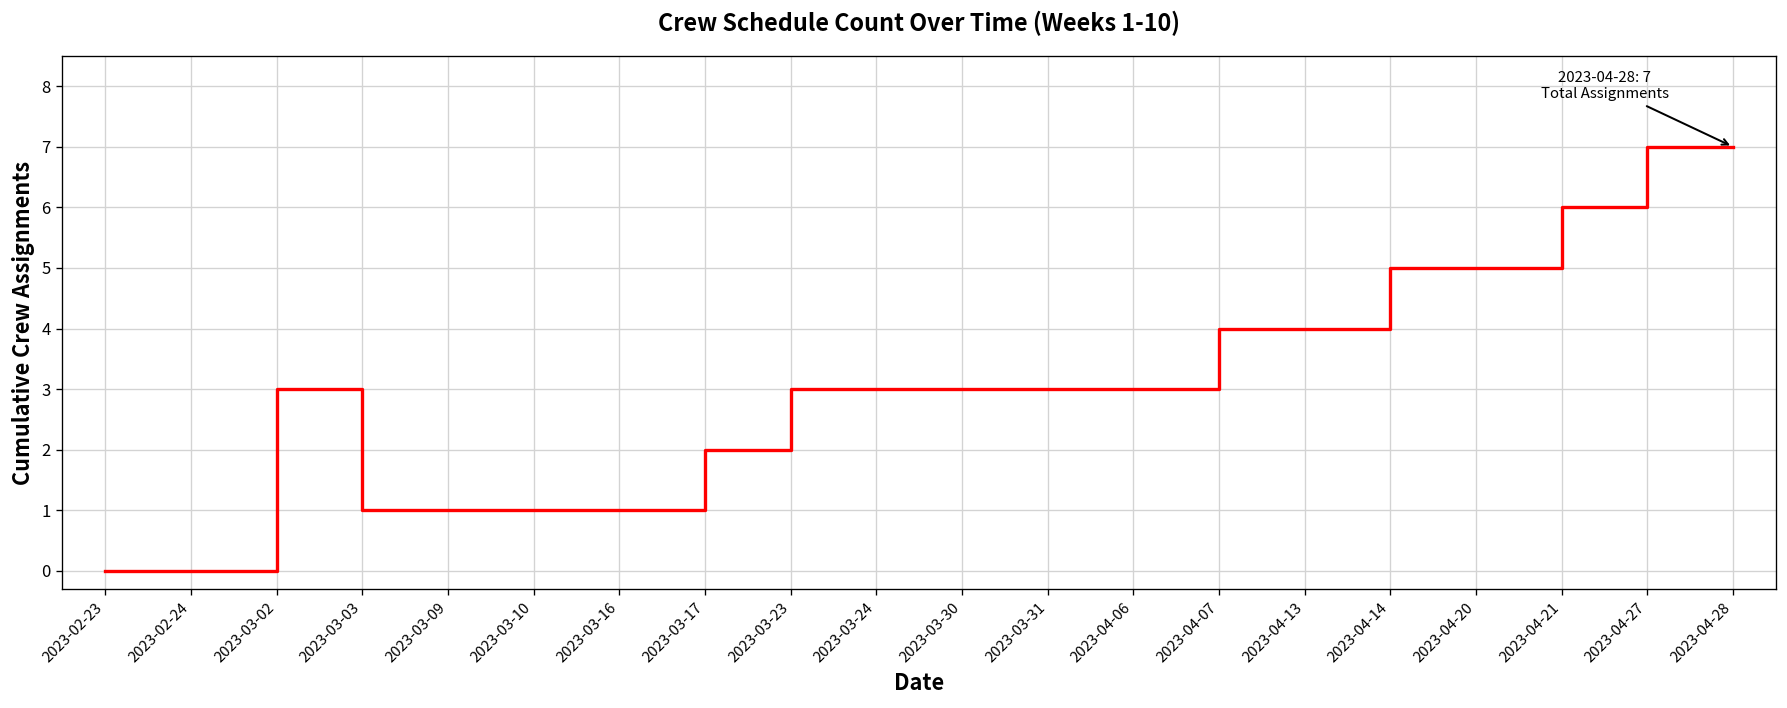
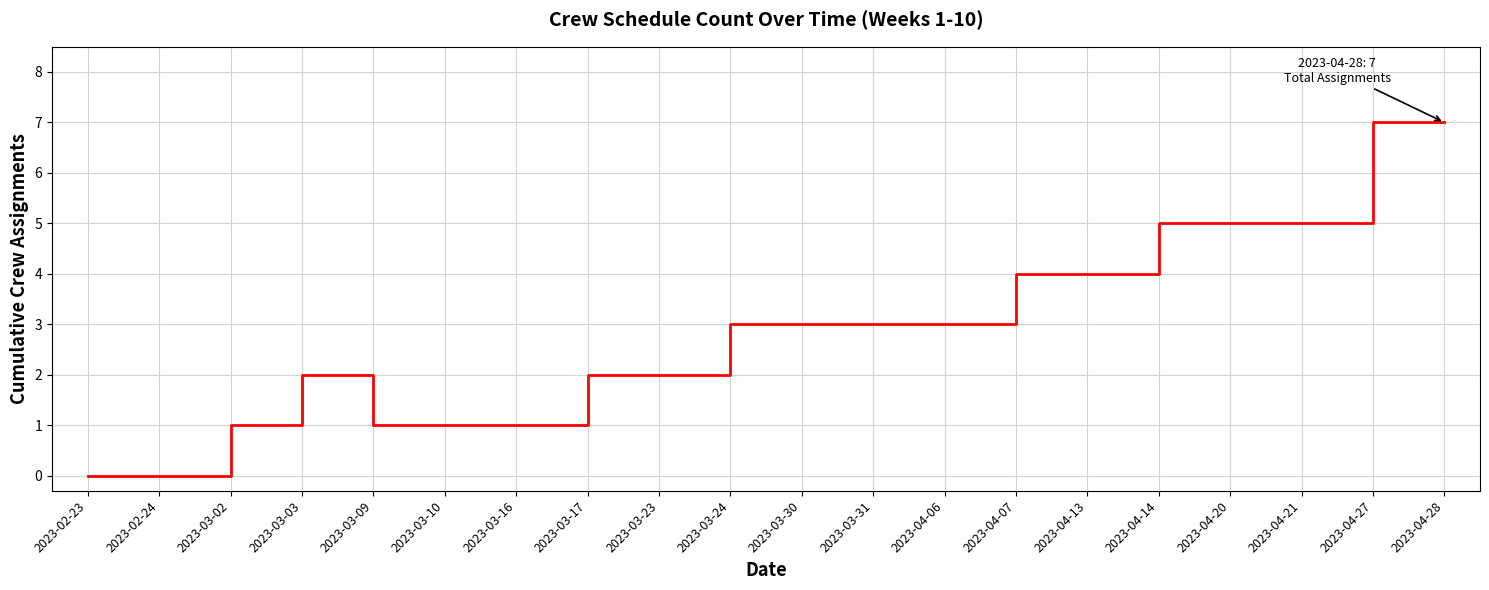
2023-03-02: 3 -> 1
2023-03-03: 1 -> 2
2023-03-23: 3 -> 2
2023-04-21: 6 -> 5
